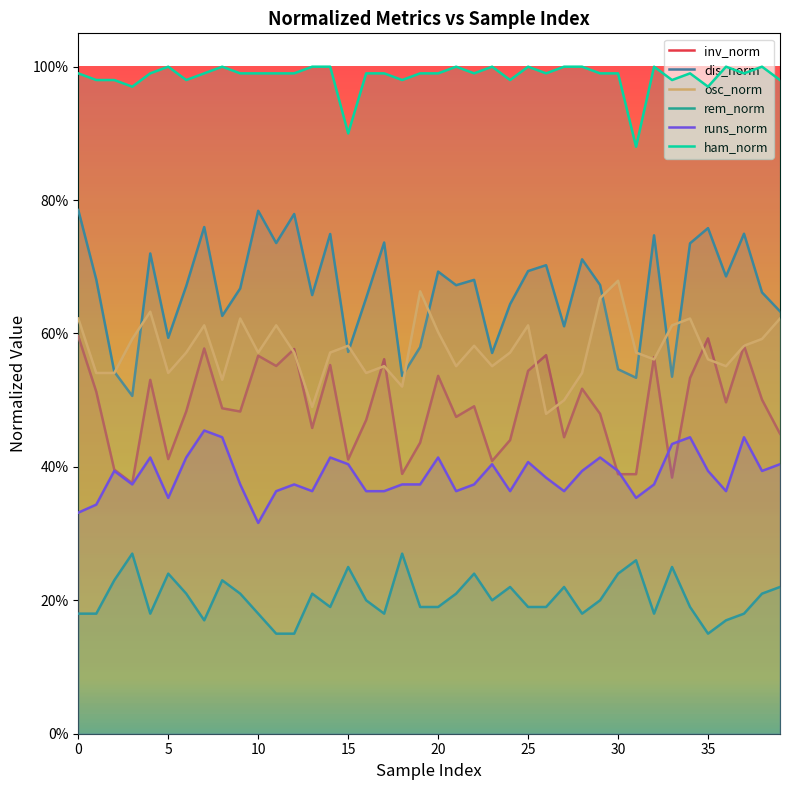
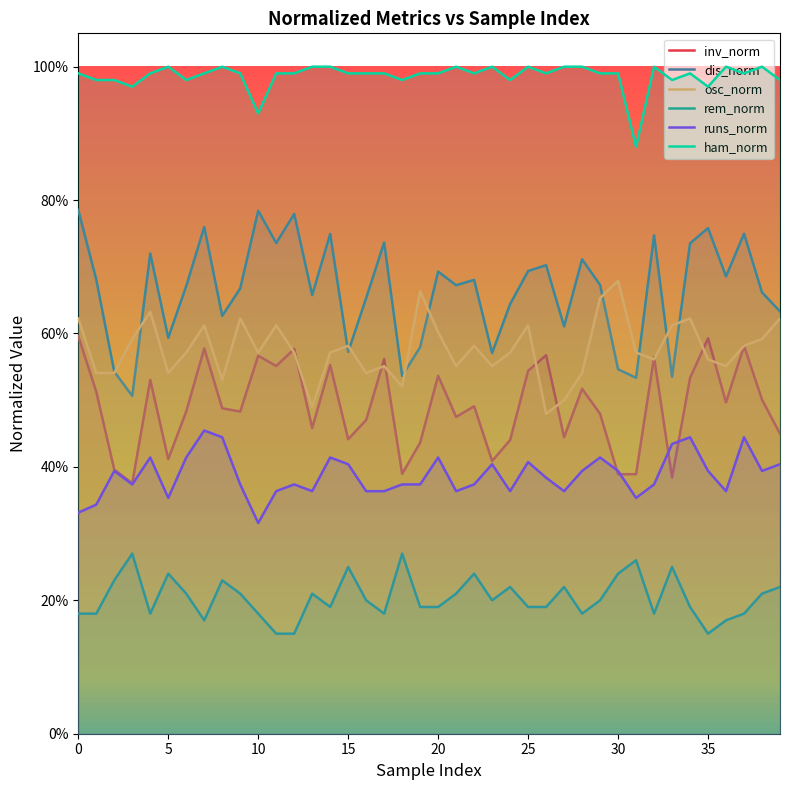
ham_norm, 10: 99% -> 93%
inv_norm, 15: 41% -> 44%
ham_norm, 15: 90% -> 99%
